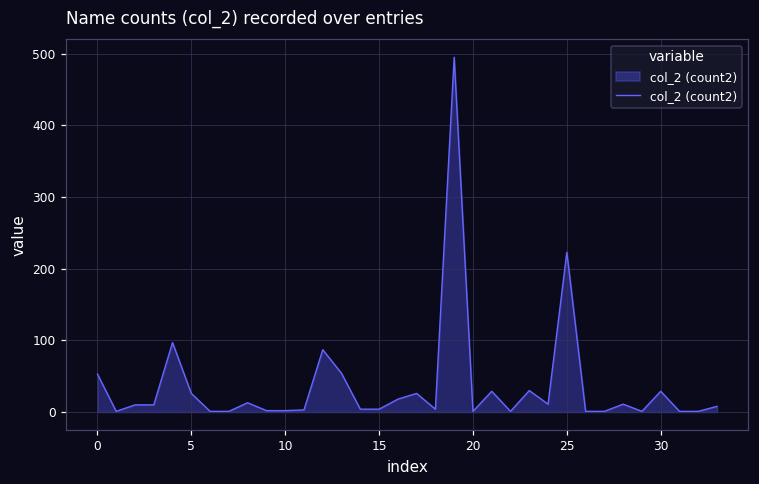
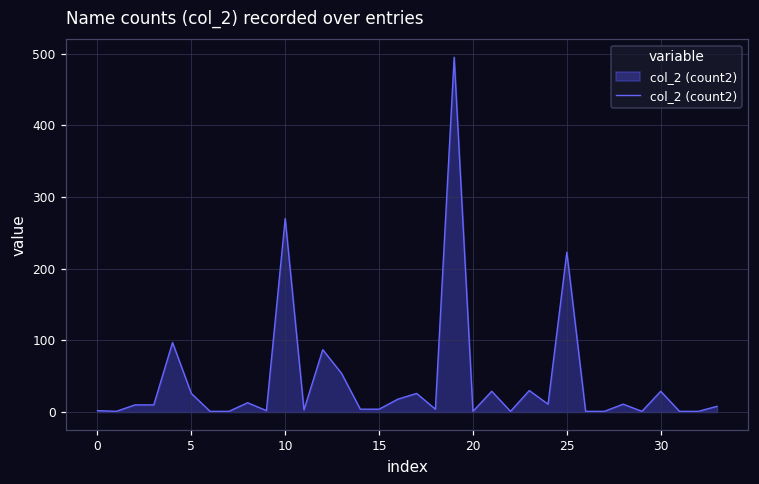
0: 50 -> 0
10: 0 -> 270
